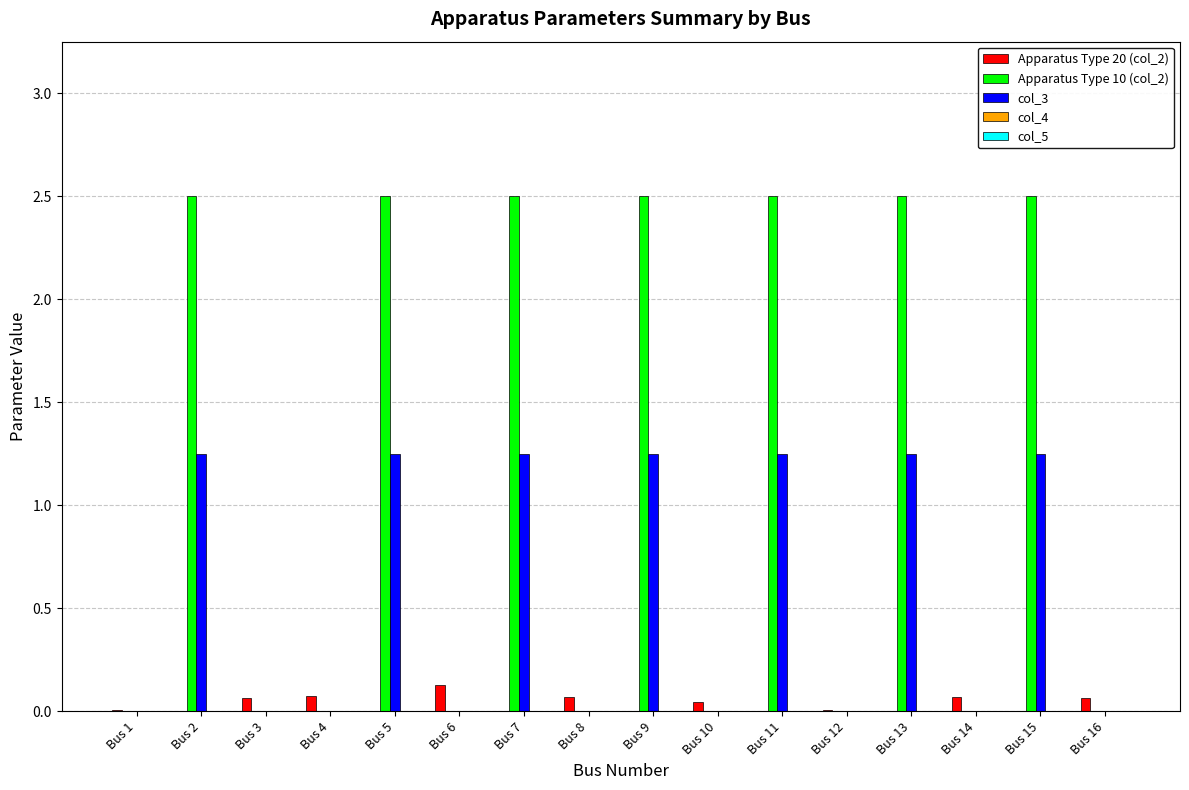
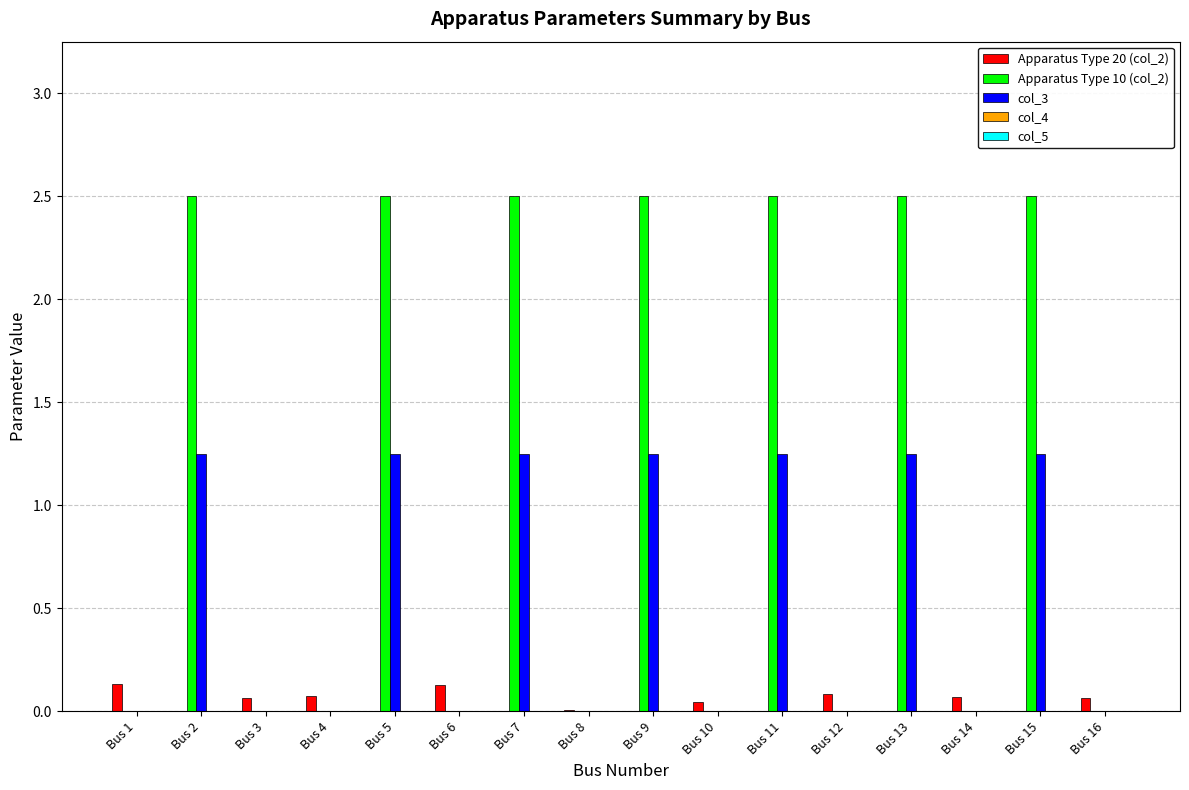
Apparatus Type 20 (col_2), Bus 1: 0.01 -> 0.13
Apparatus Type 20 (col_2), Bus 8: 0.07 -> 0.01
Apparatus Type 20 (col_2), Bus 12: 0.01 -> 0.08
